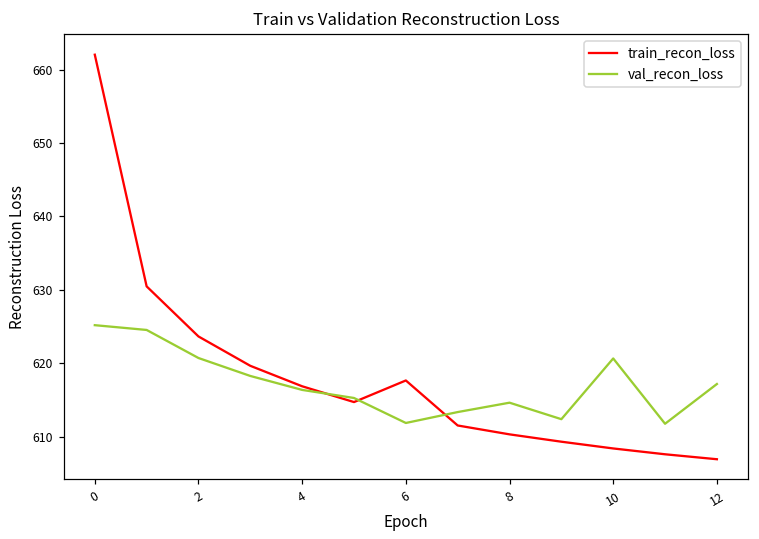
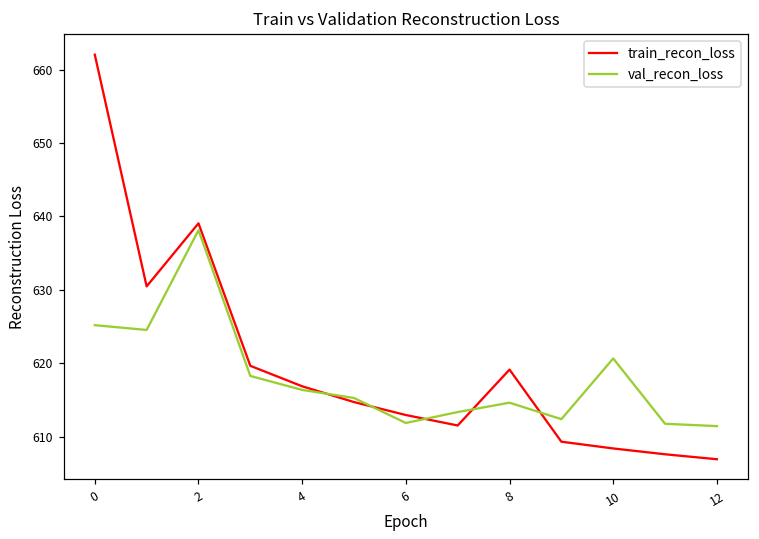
train_recon_loss, 2: 624 -> 639
val_recon_loss, 2: 621 -> 638
train_recon_loss, 6: 618 -> 613
train_recon_loss, 8: 610 -> 619
val_recon_loss, 12: 617 -> 611
